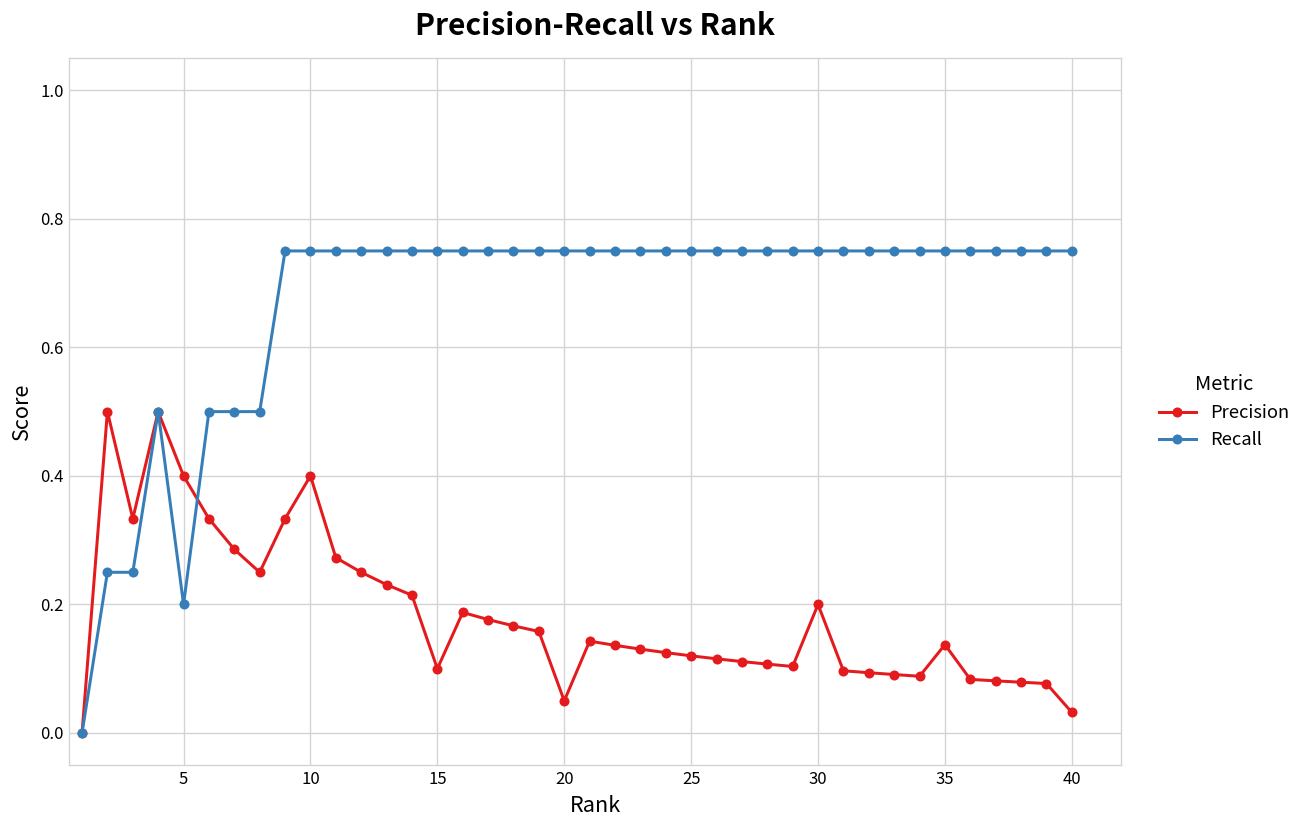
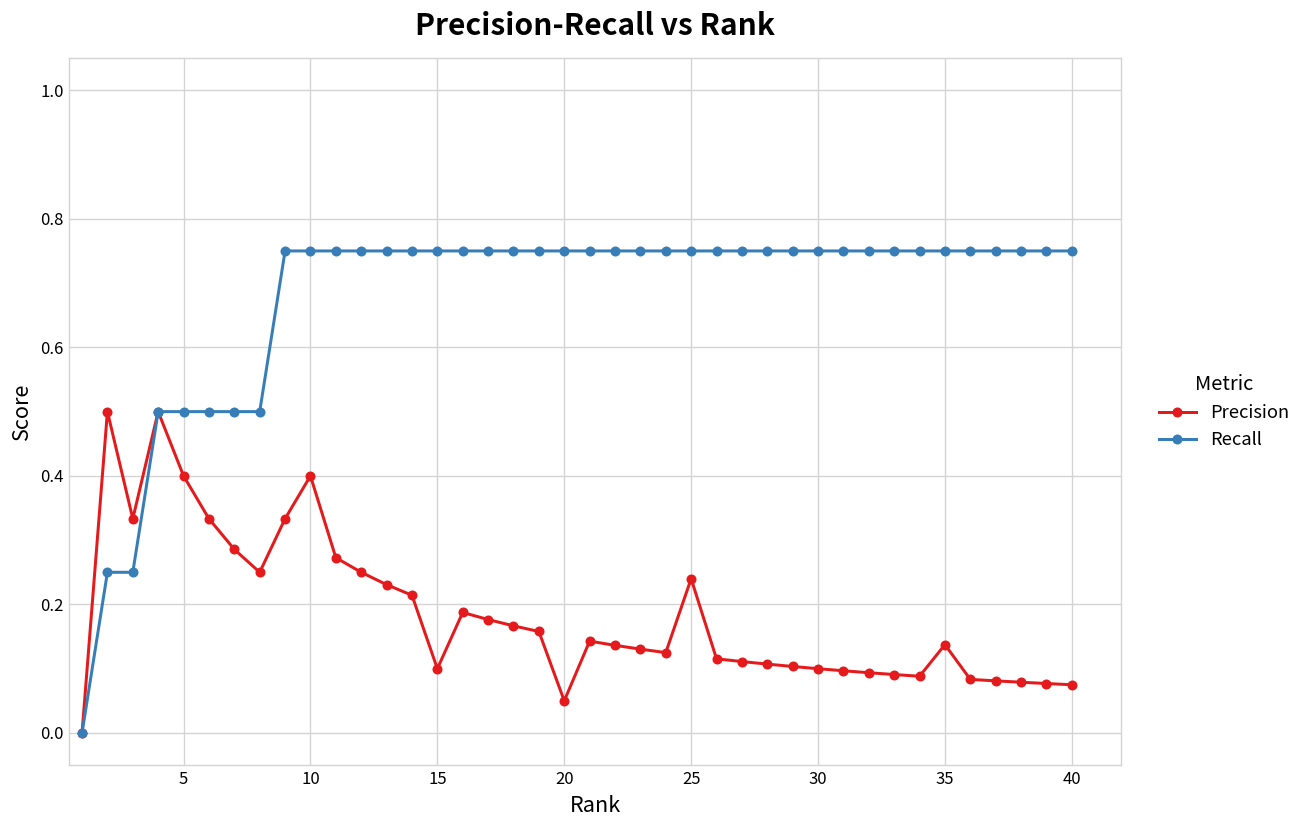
Recall, 5: 0.2 -> 0.5
Precision, 25: 0.12 -> 0.24
Precision, 30: 0.2 -> 0.1
Precision, 40: 0.03 -> 0.08
